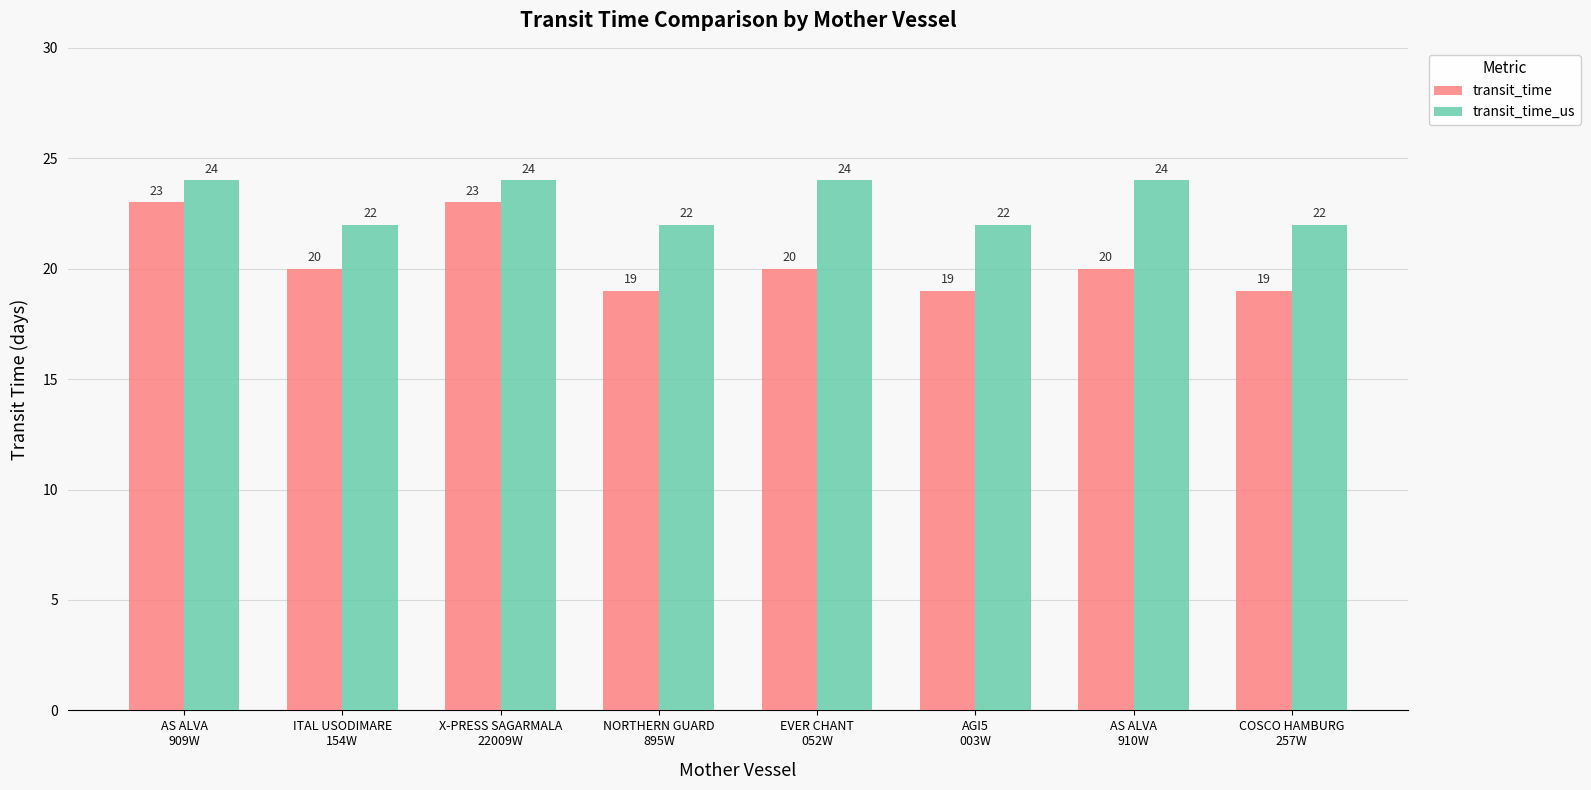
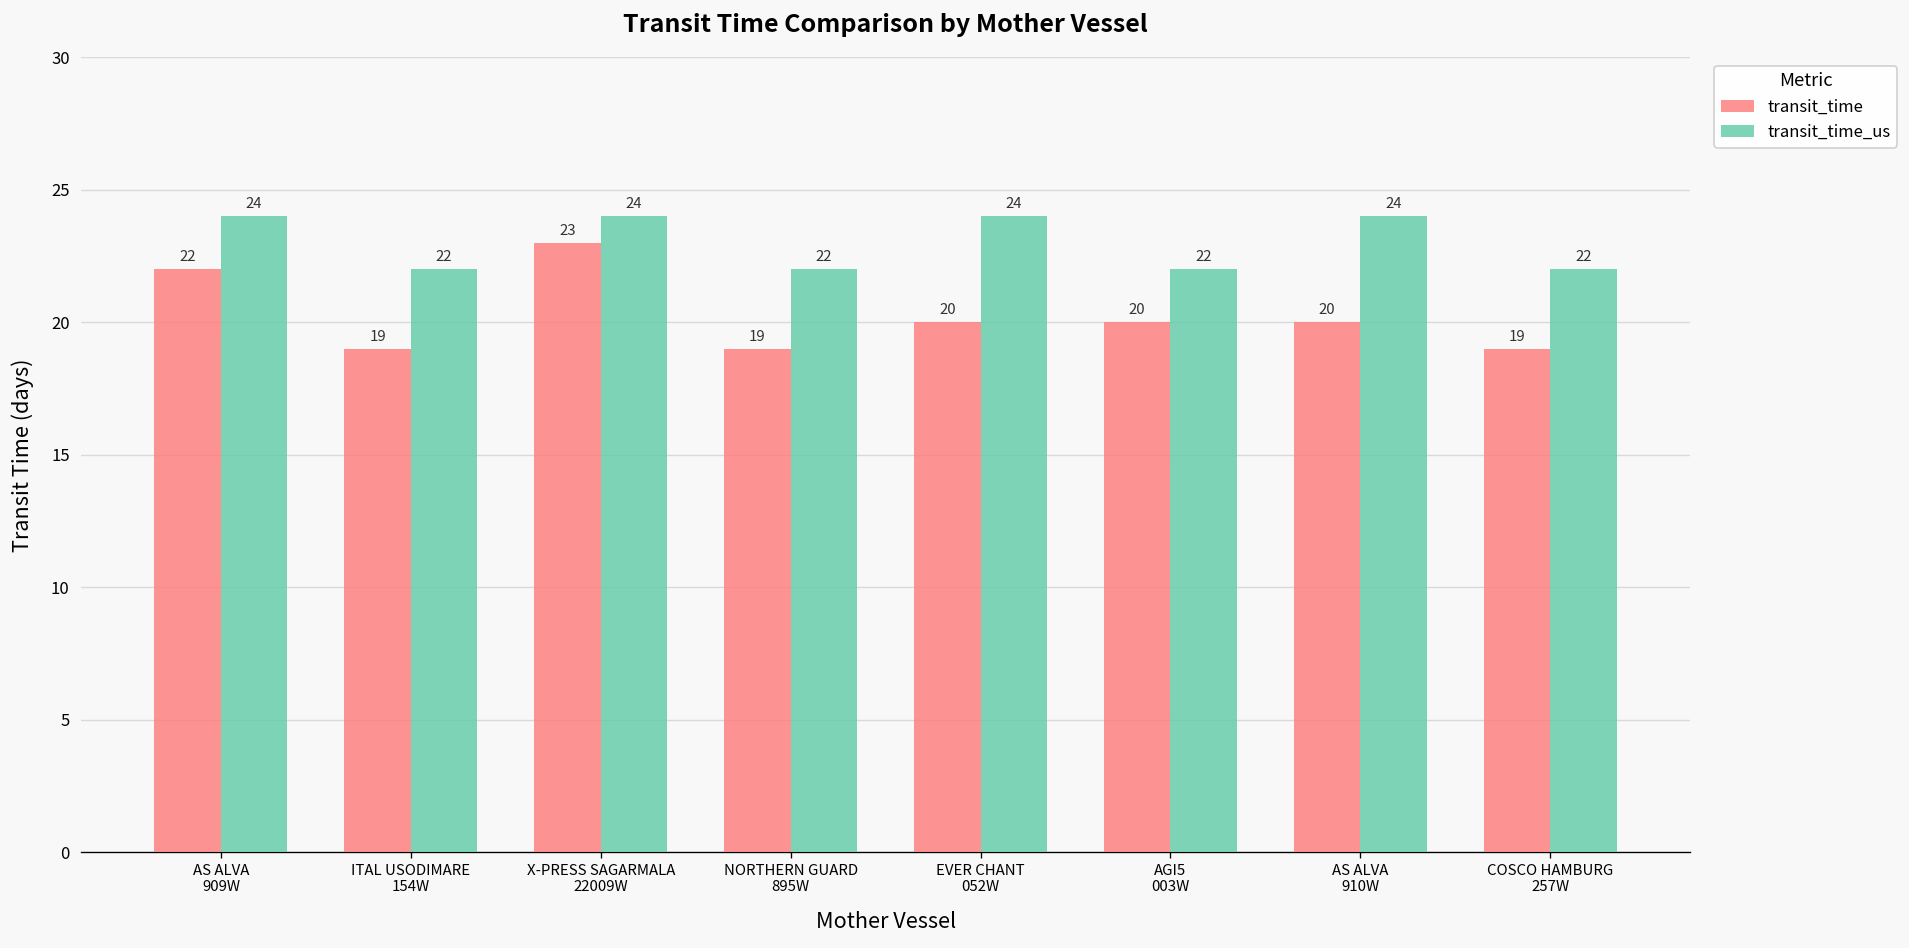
transit_time, AS ALVA 909W: 23 -> 22
transit_time, ITAL USODIMARE 154W: 20 -> 19
transit_time, AGI5 003W: 19 -> 20
